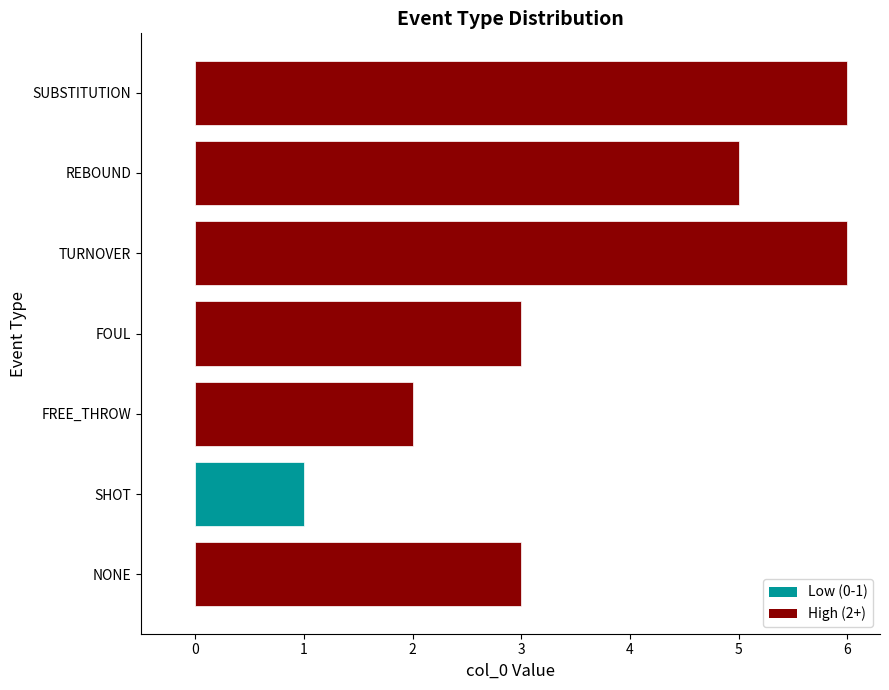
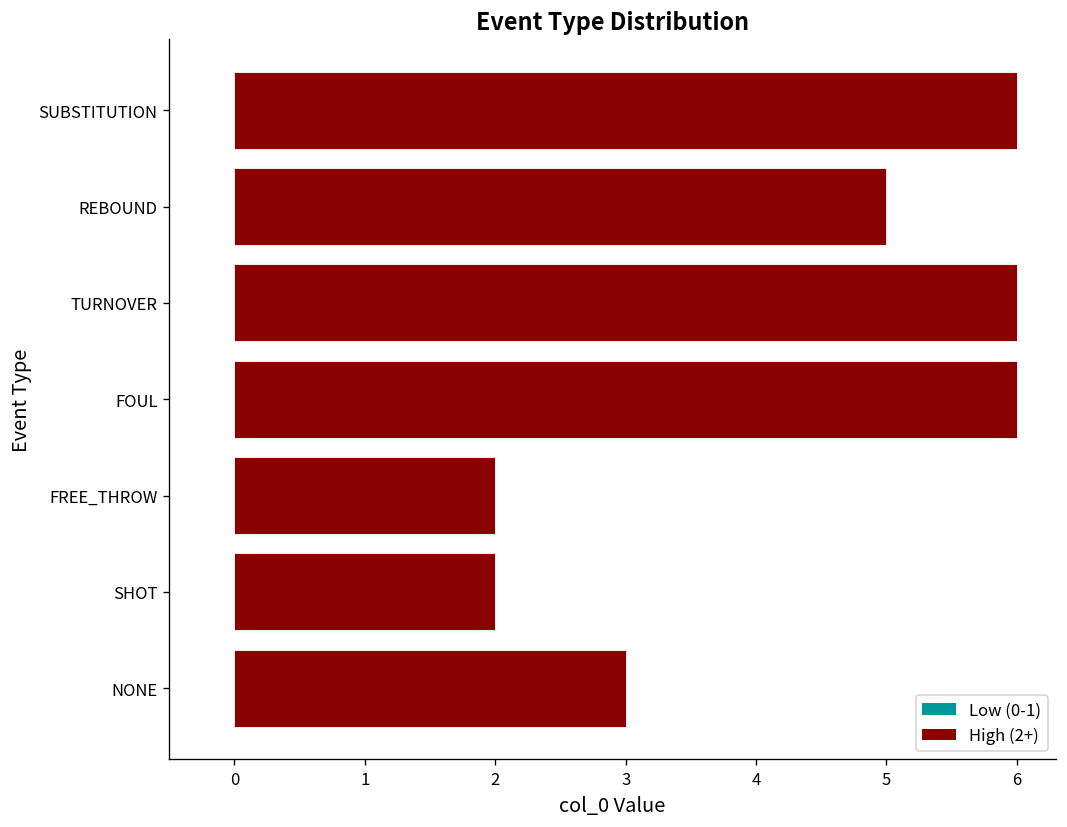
FOUL: 3 -> 6
SHOT: 1 -> 2
